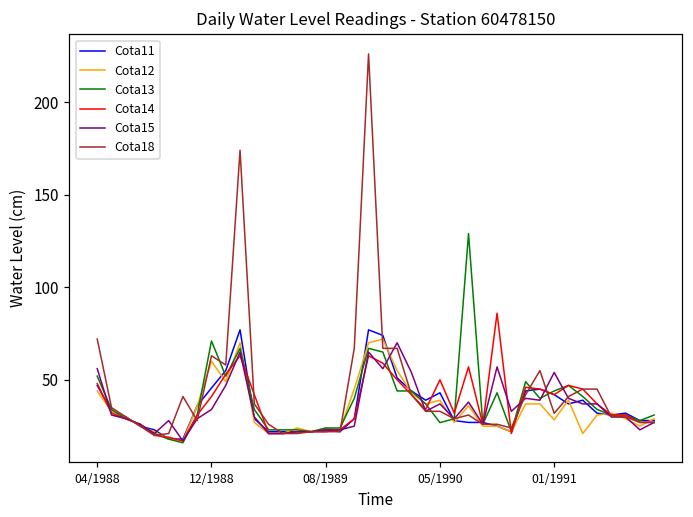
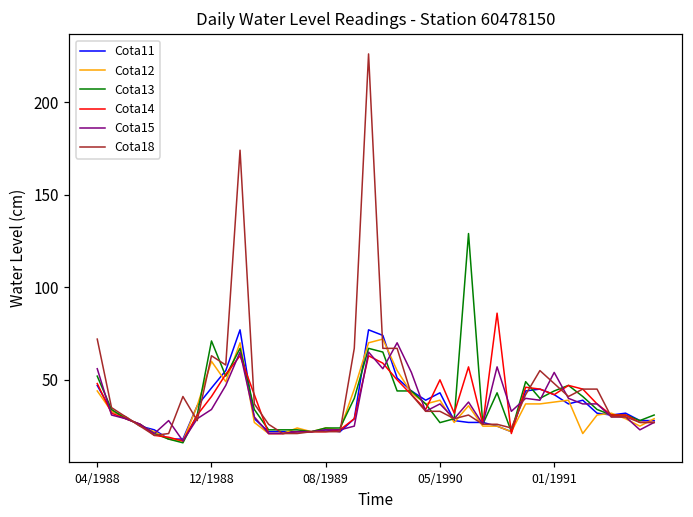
Cota12, 01/1991: 28 -> 38
Cota18, 01/1991: 32 -> 48
